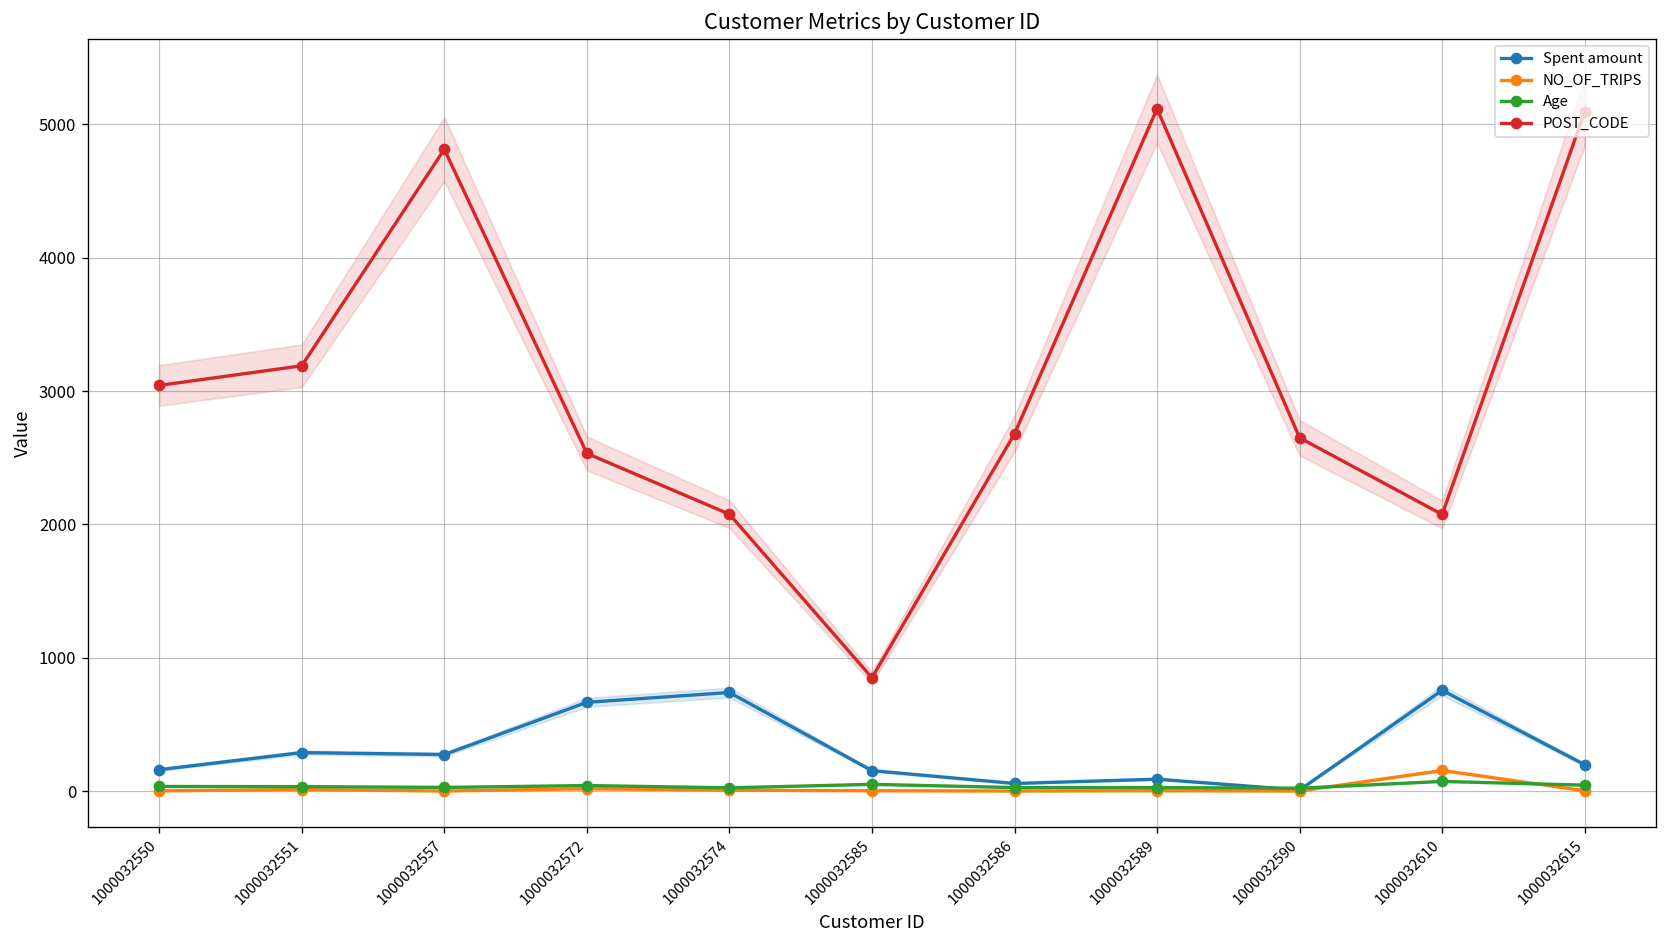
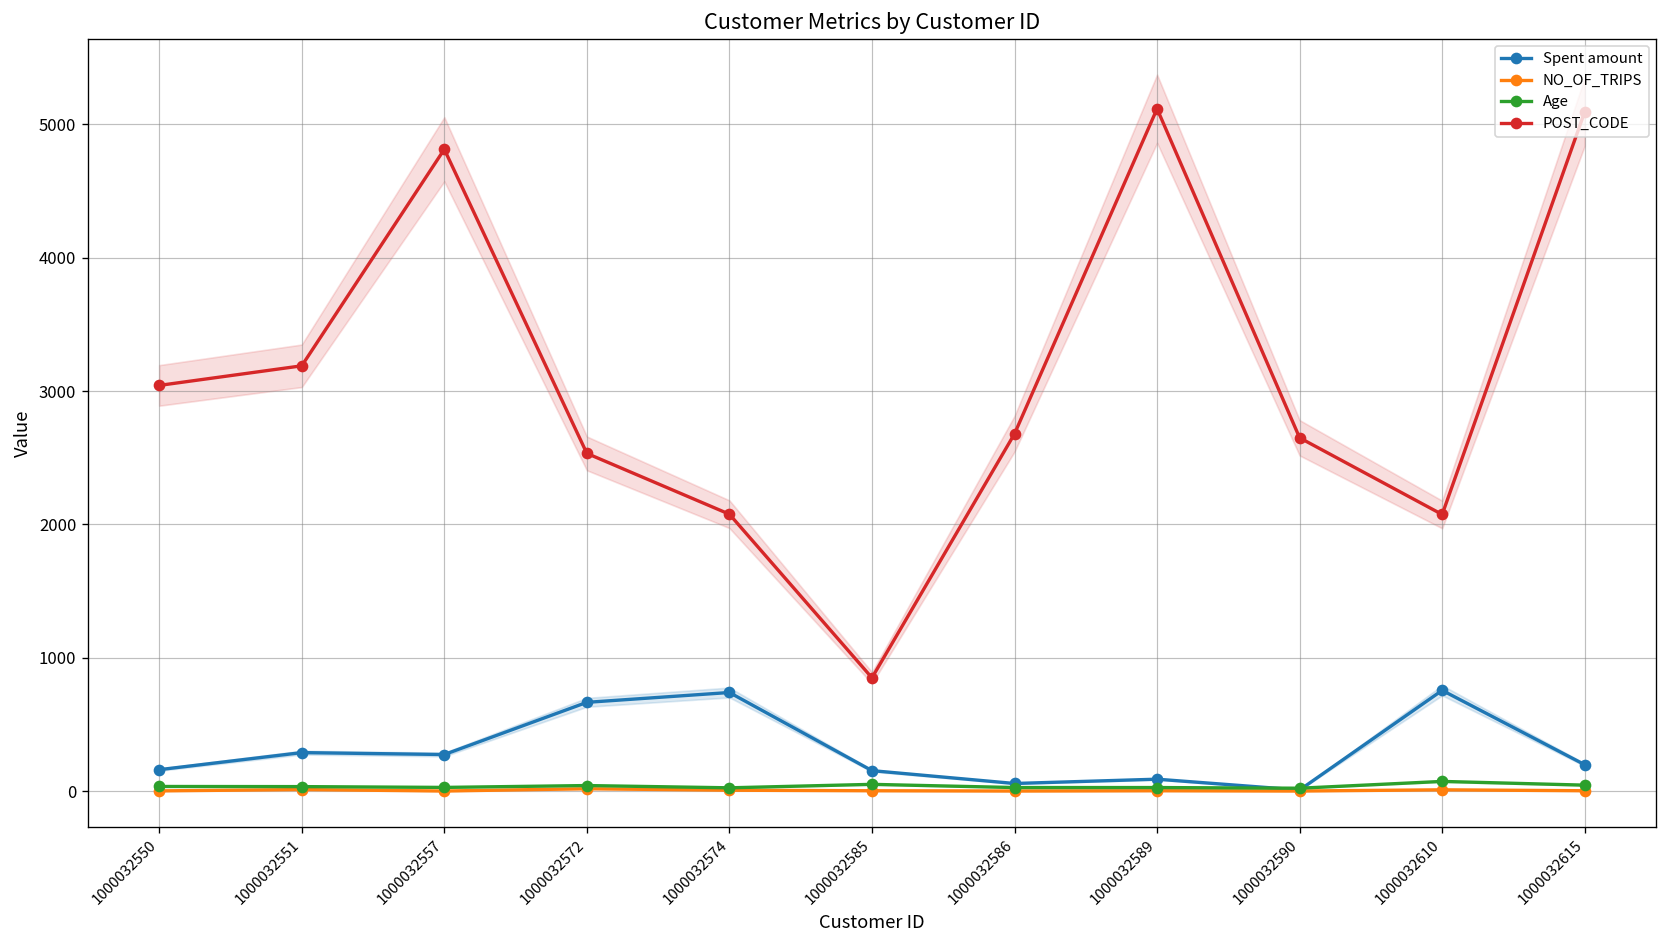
NO_OF_TRIPS, 1000032610: 160 -> 10
